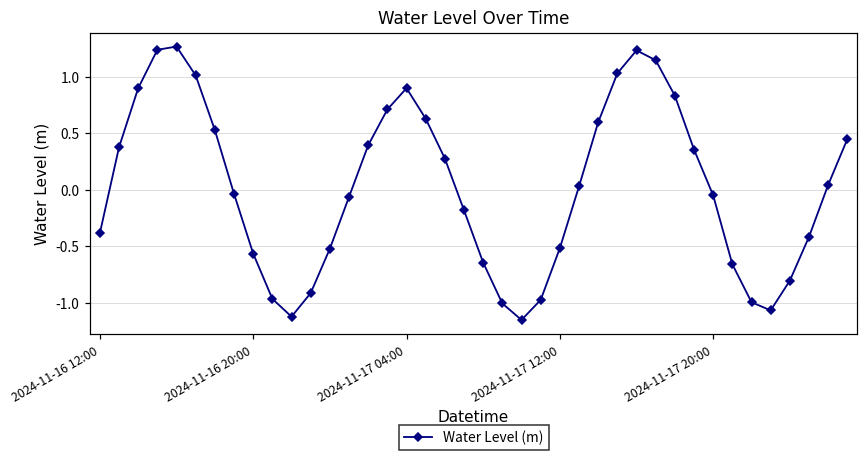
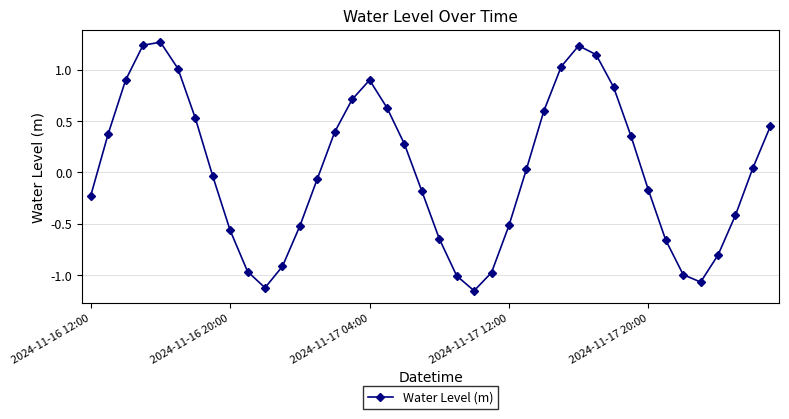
2024-11-16 12:00: -0.38 -> -0.22
2024-11-17 20:00: -0.05 -> -0.17
